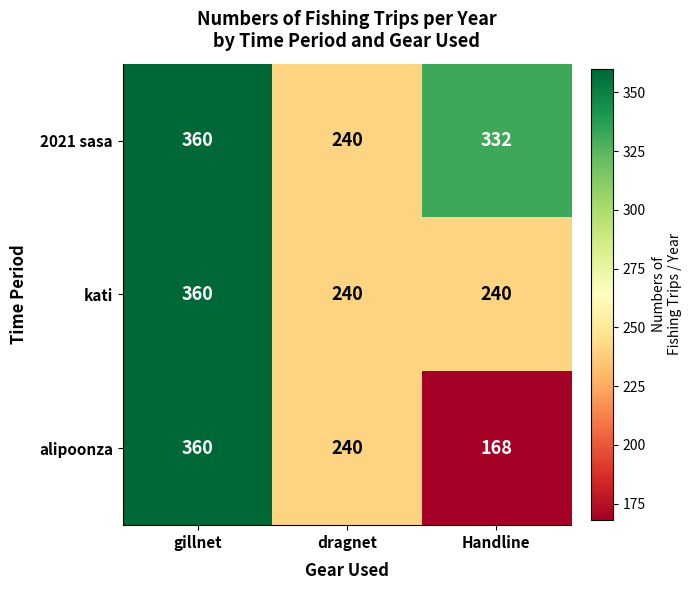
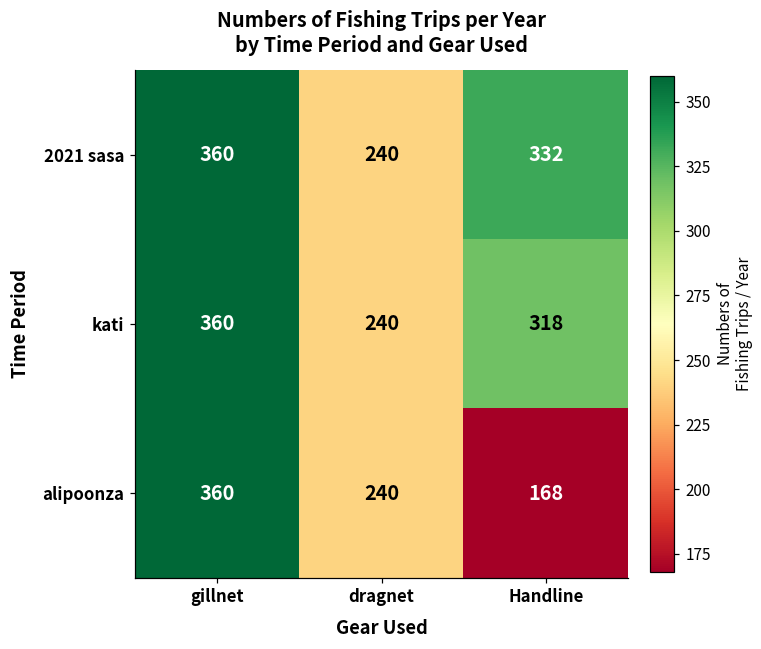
kati, Handline: 240 -> 318
